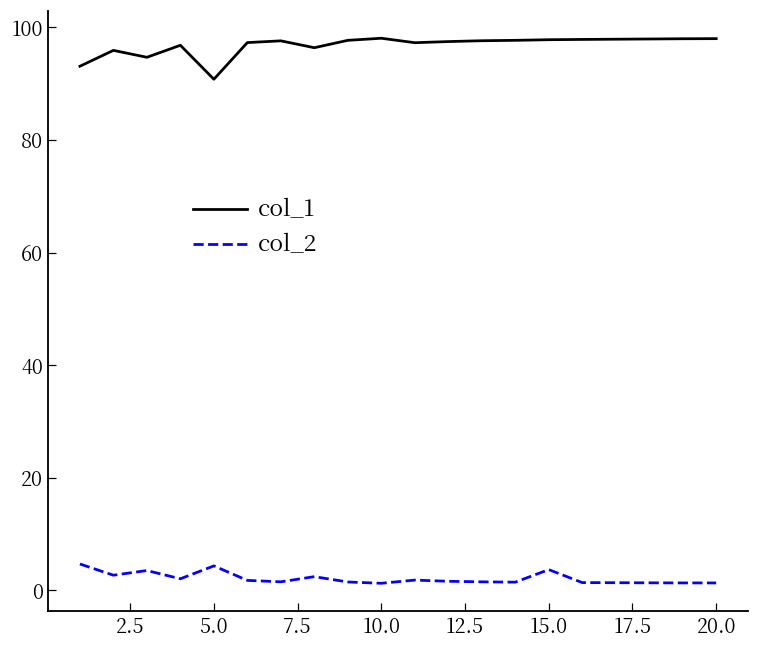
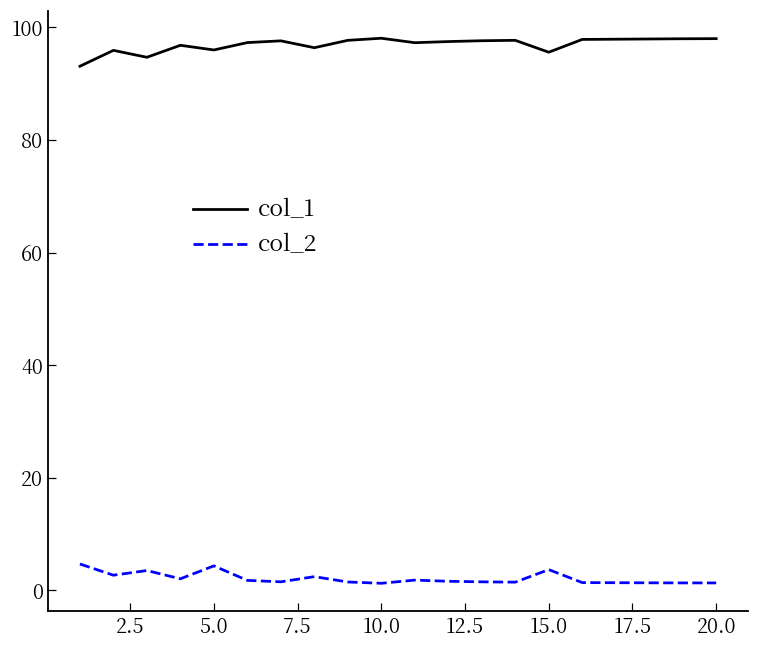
col_1, 5.0: 91 -> 96
col_1, 15.0: 98 -> 96
